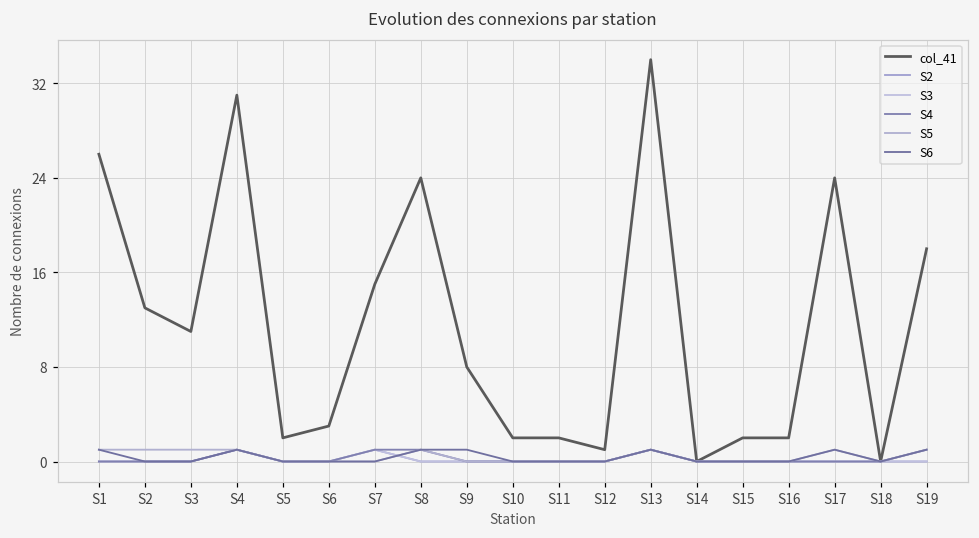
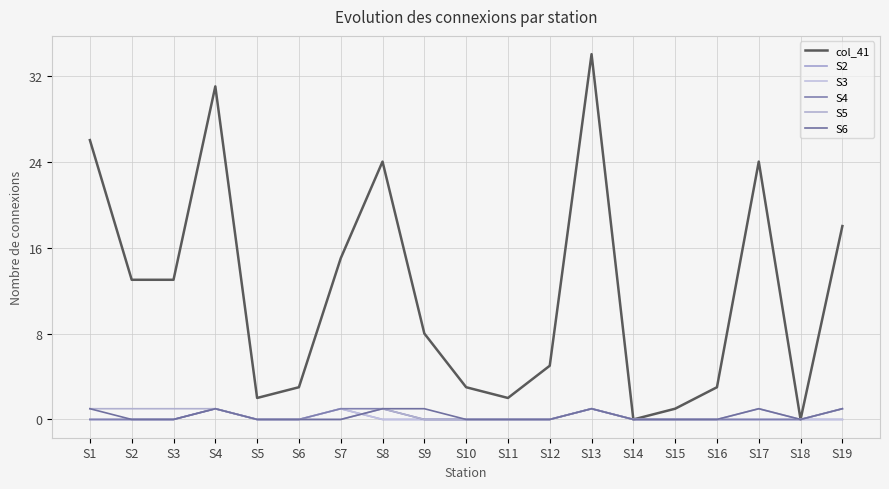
col_41, S3: 11 -> 13
col_41, S10: 2 -> 3
col_41, S12: 1 -> 5
col_41, S15: 2 -> 1
col_41, S16: 2 -> 3
